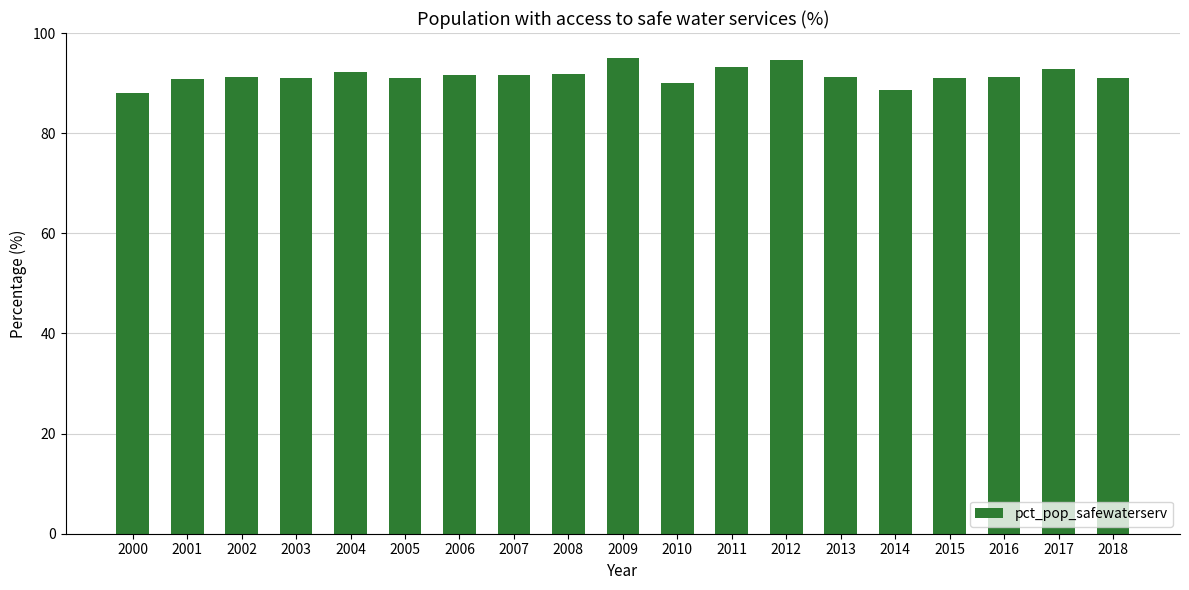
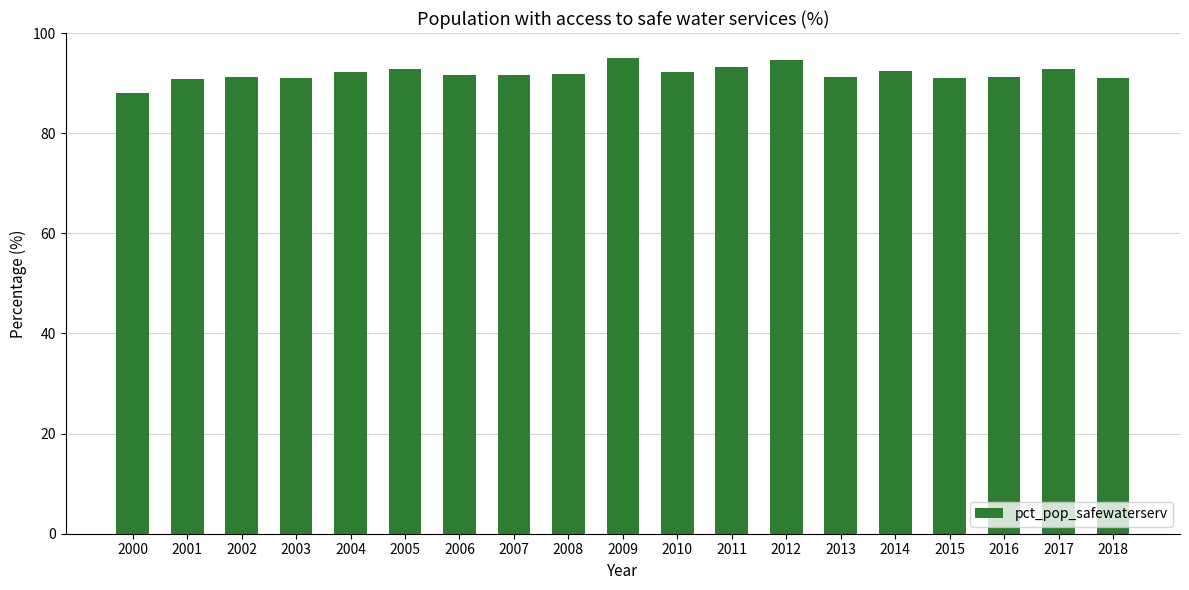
2005: 91 -> 93
2010: 90 -> 92
2014: 89 -> 93
